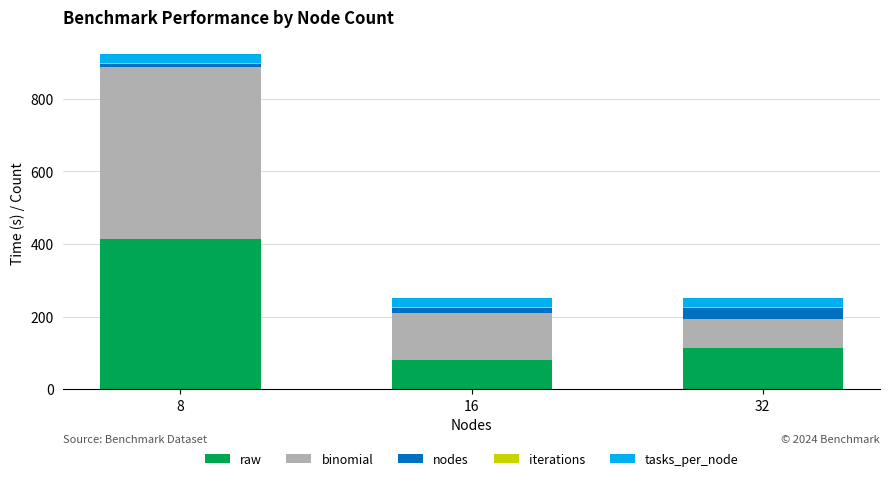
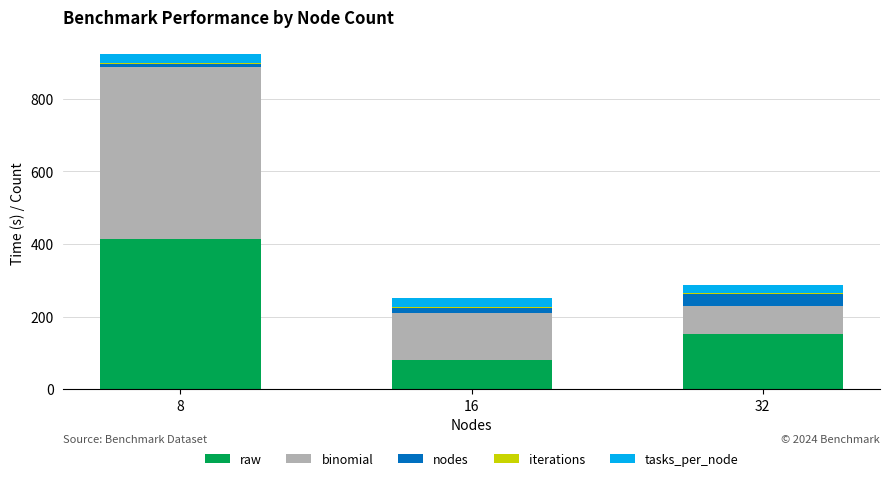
raw, 32: 110 -> 150
